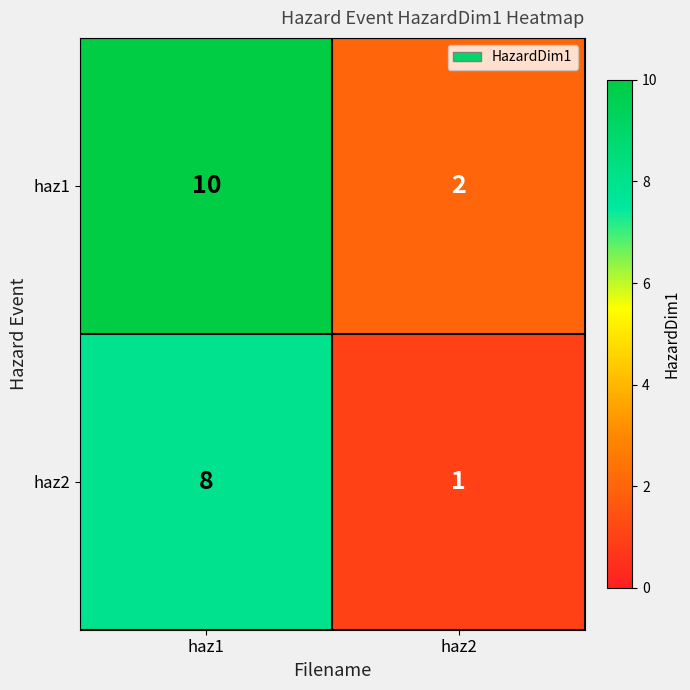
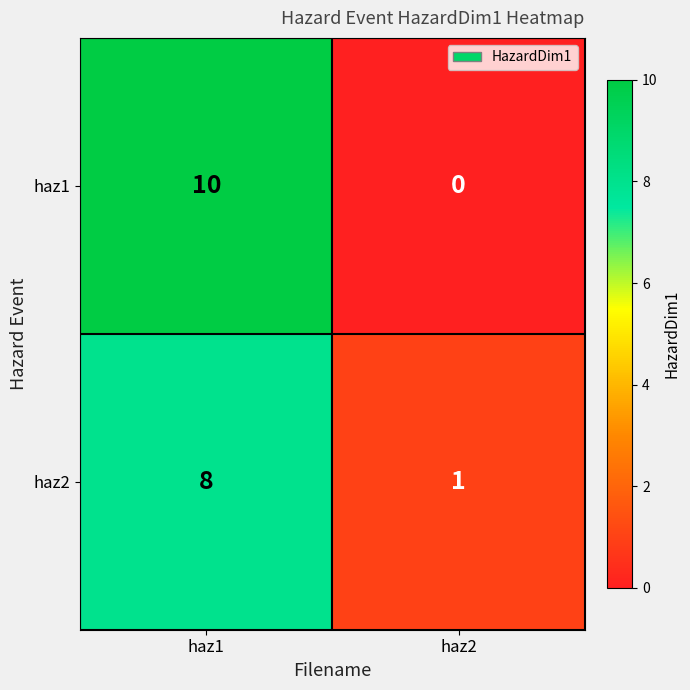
haz1, haz2: 2 -> 0
